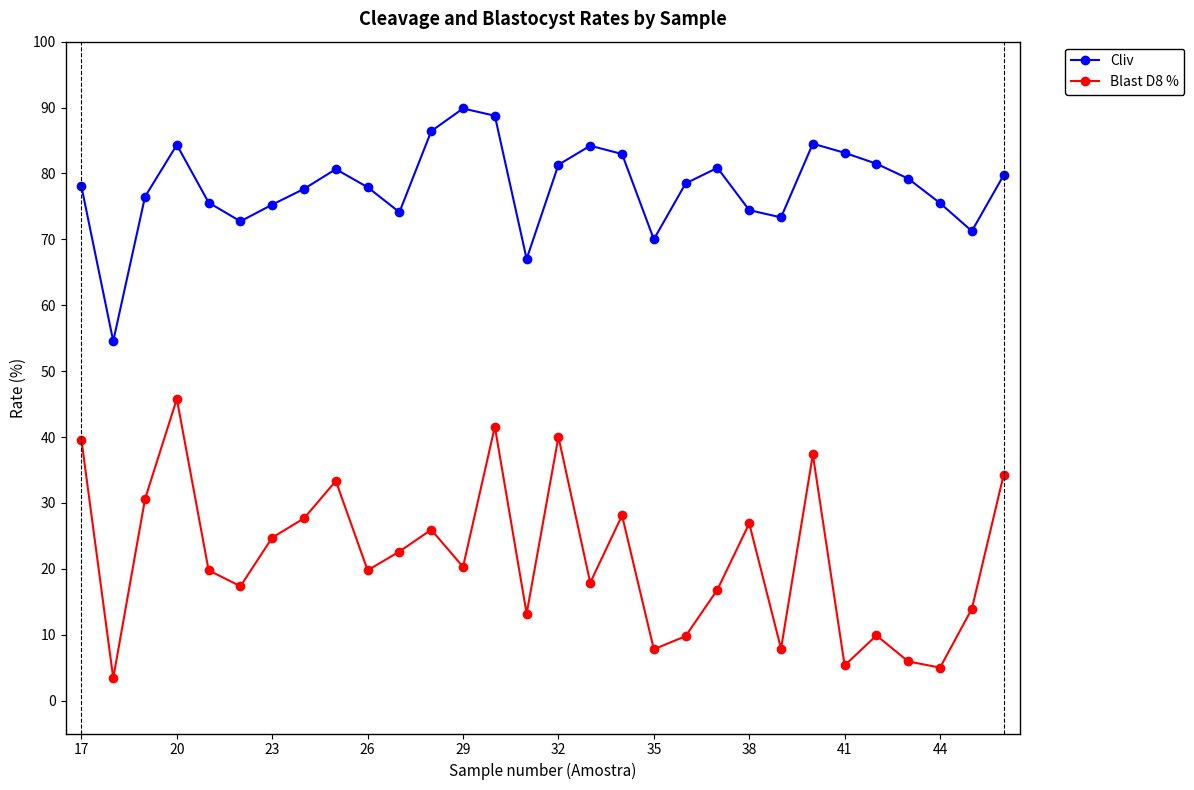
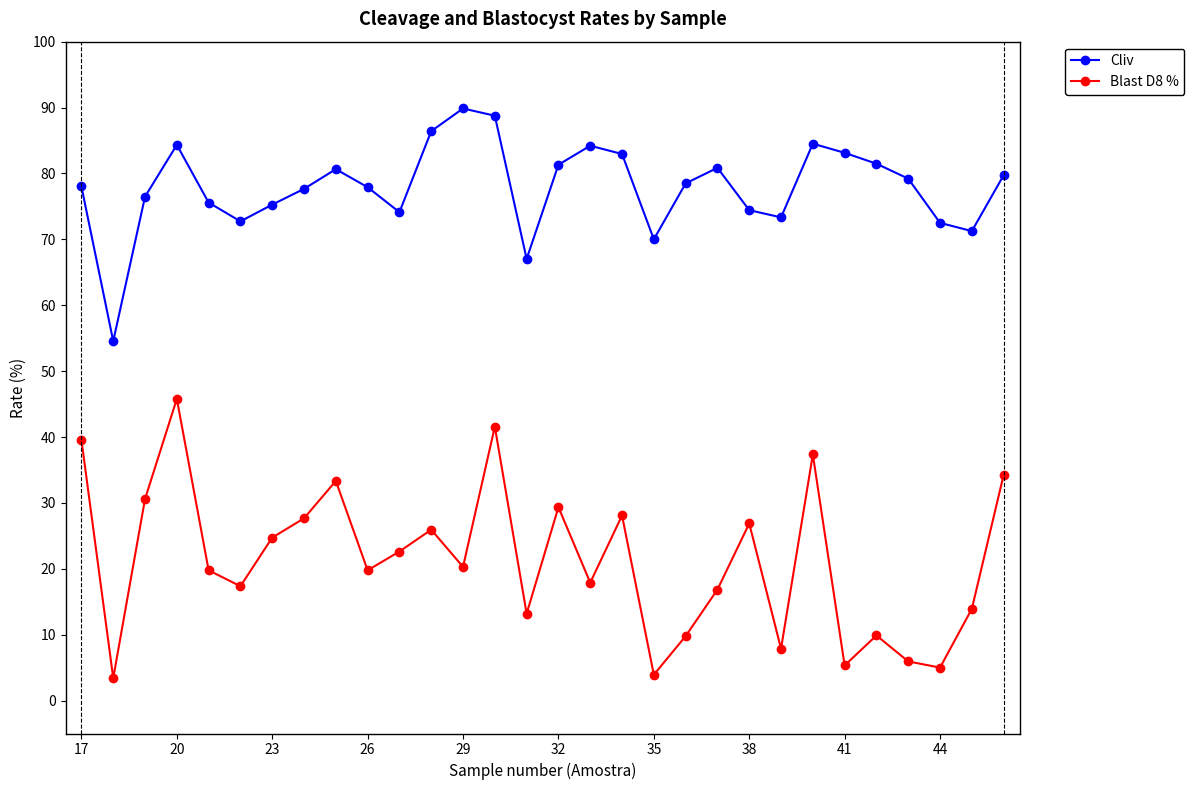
Blast D8 %, 32: 40 -> 29
Blast D8 %, 35: 8 -> 4
Cliv, 44: 76 -> 73
